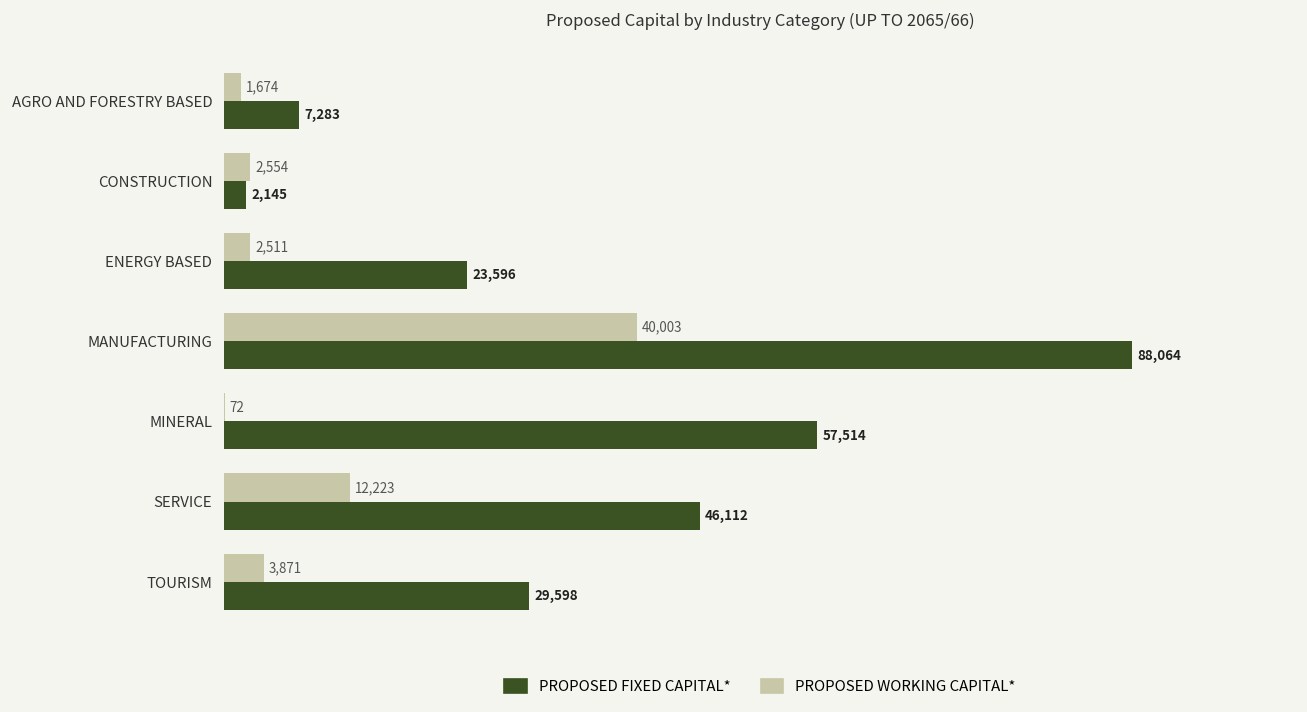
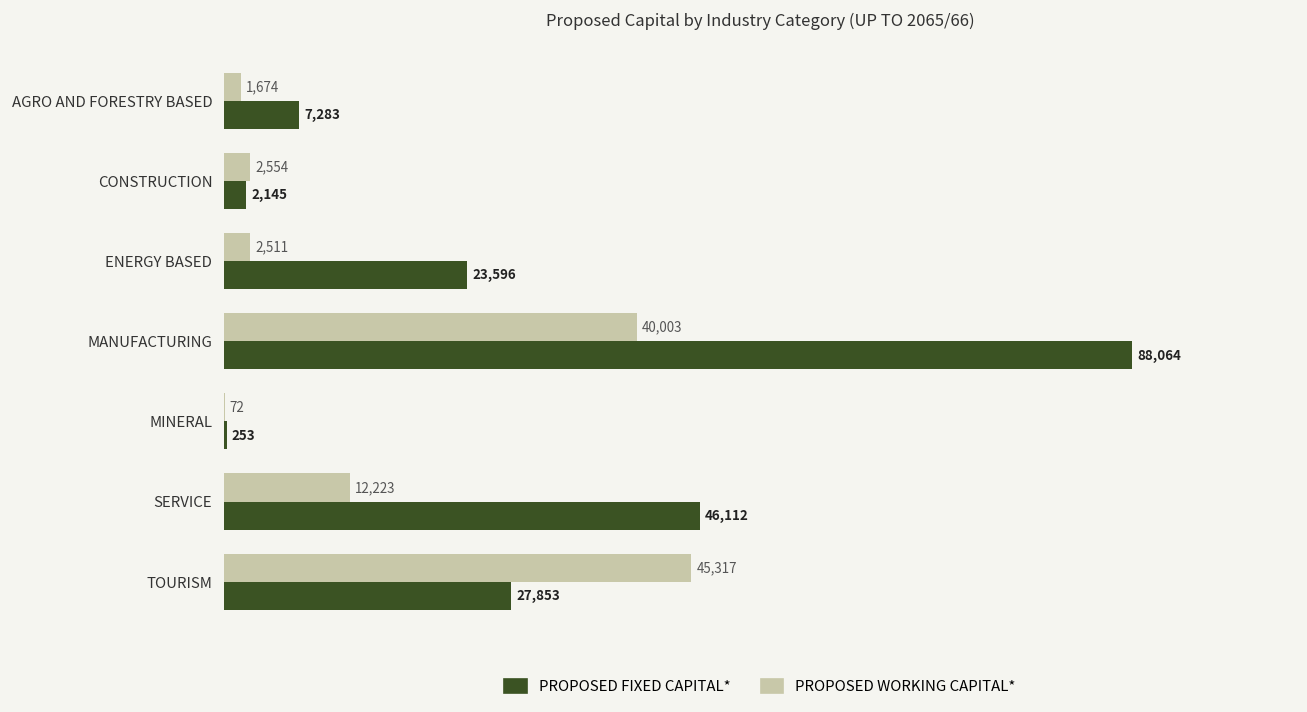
PROPOSED FIXED CAPITAL*, MINERAL: 57,514 -> 253
PROPOSED WORKING CAPITAL*, TOURISM: 3,871 -> 45,317
PROPOSED FIXED CAPITAL*, TOURISM: 29,598 -> 27,853
